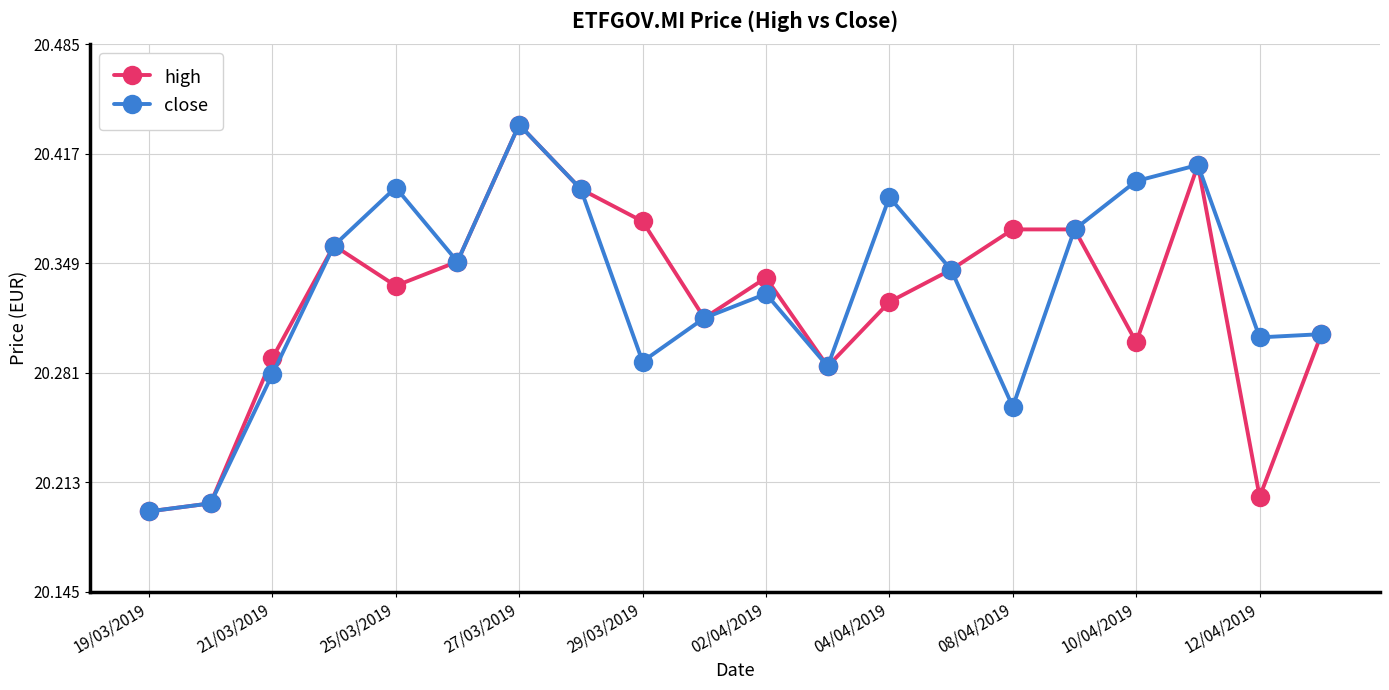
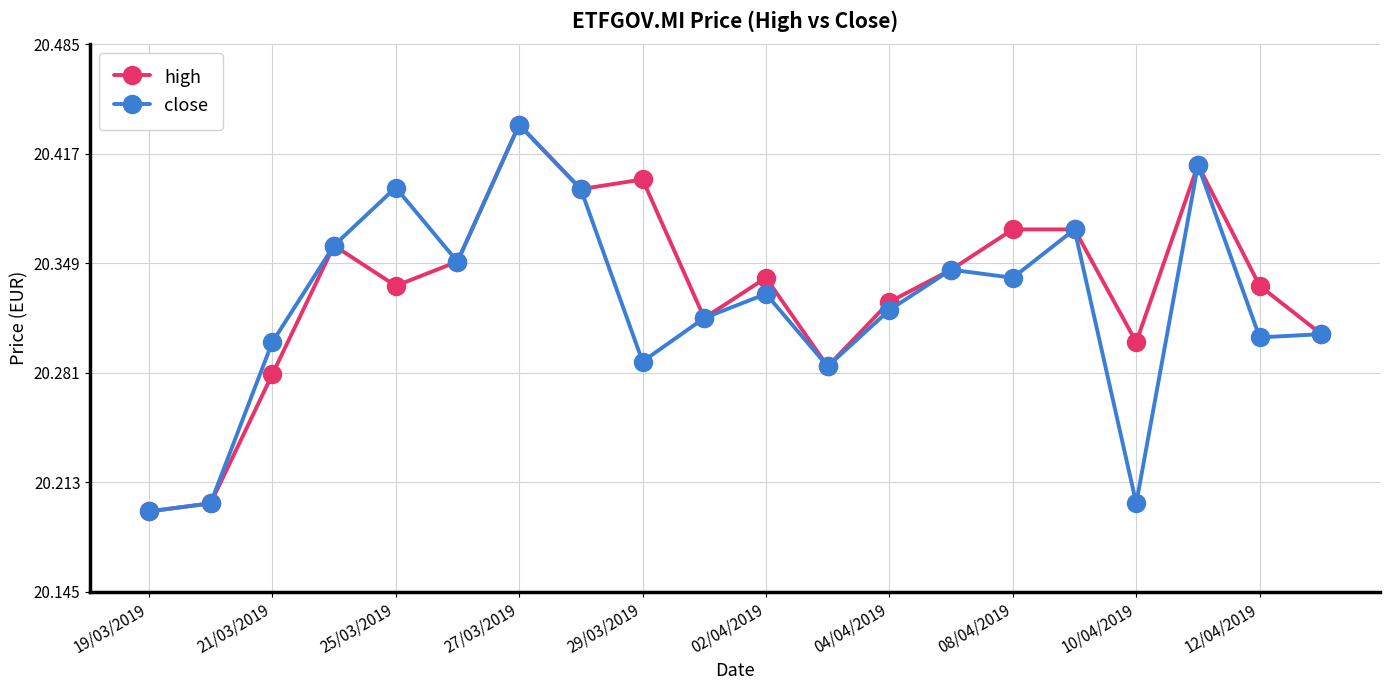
high, 21/03/2019: 20.29 -> 20.28
close, 21/03/2019: 20.28 -> 20.30
high, 29/03/2019: 20.375 -> 20.401
close, 04/04/2019: 20.39 -> 20.32
close, 08/04/2019: 20.26 -> 20.34
close, 10/04/2019: 20.4 -> 20.2
high, 12/04/2019: 20.204 -> 20.335
